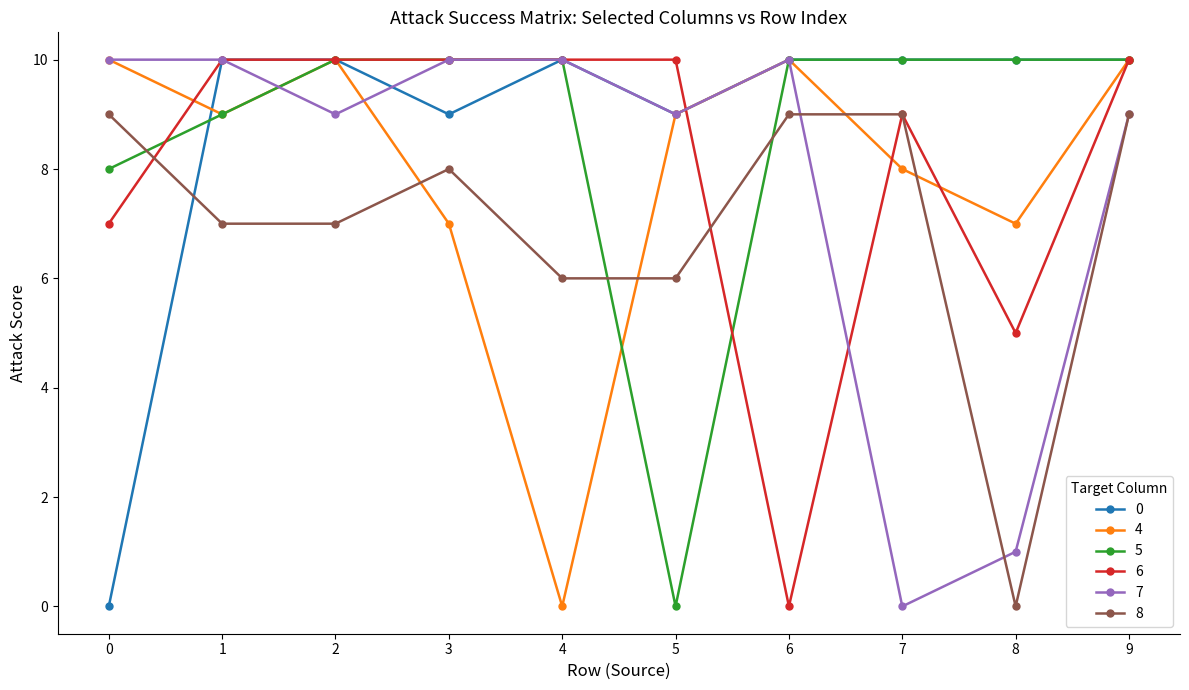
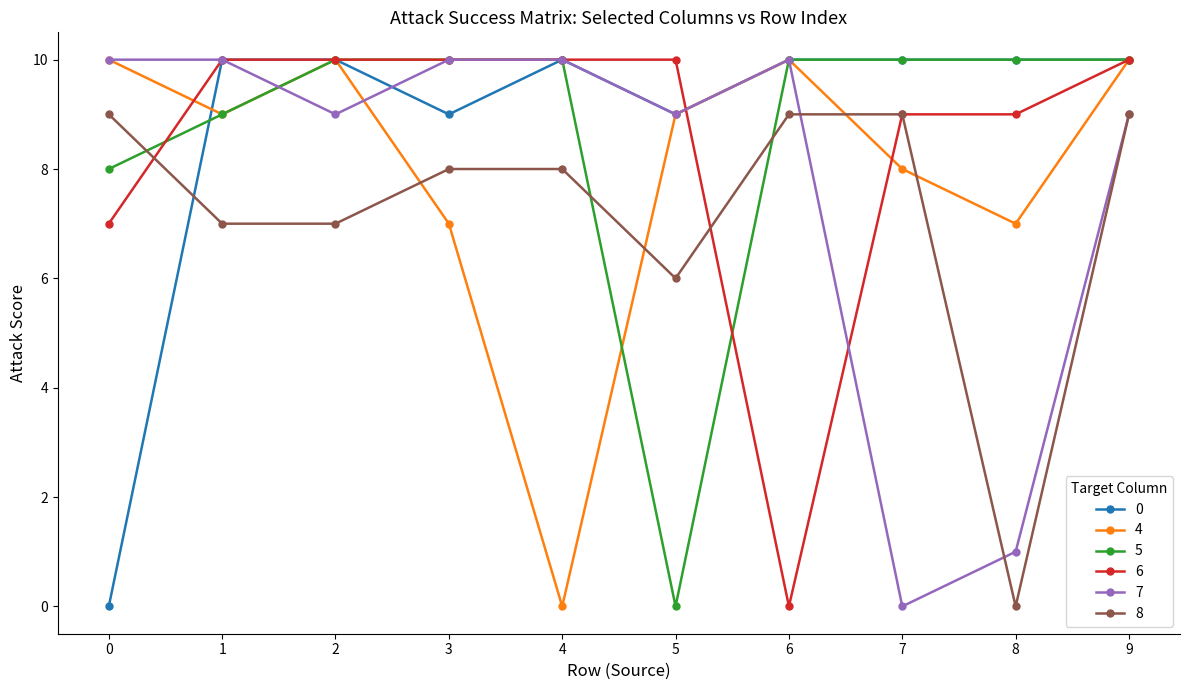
8, 4: 6 -> 8
6, 8: 5 -> 9
